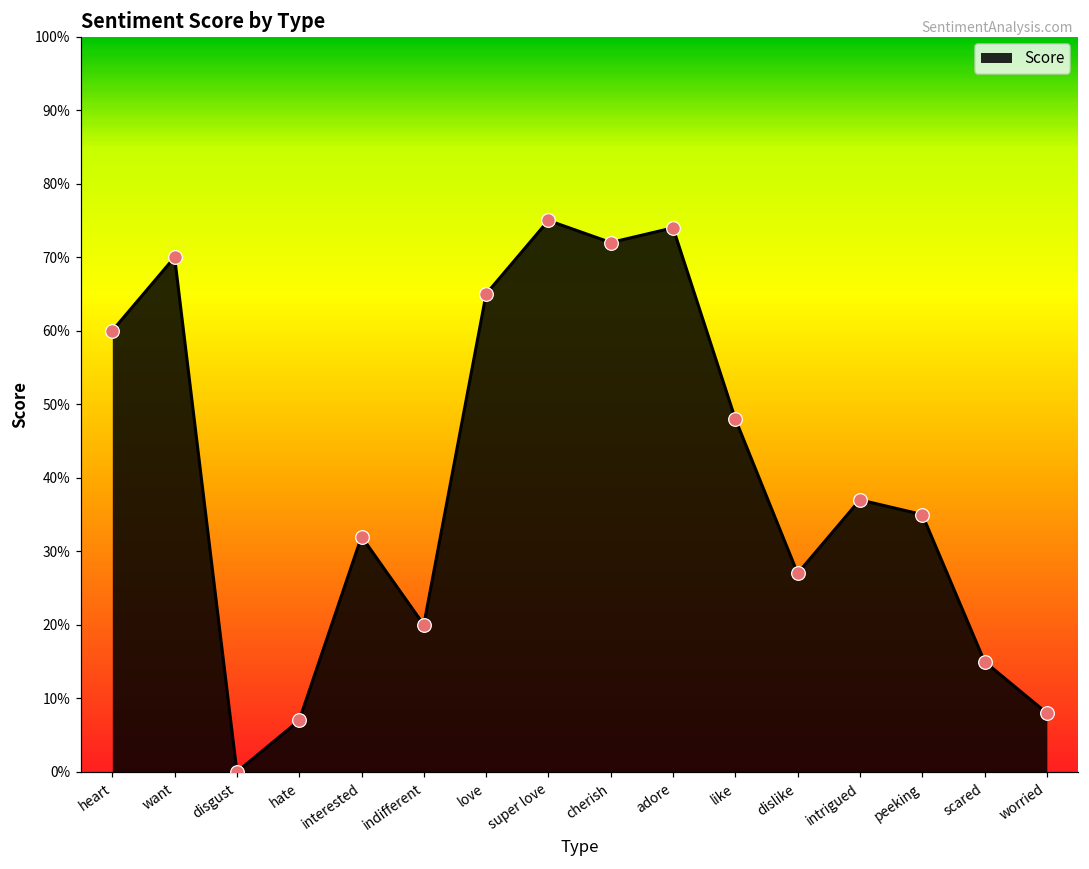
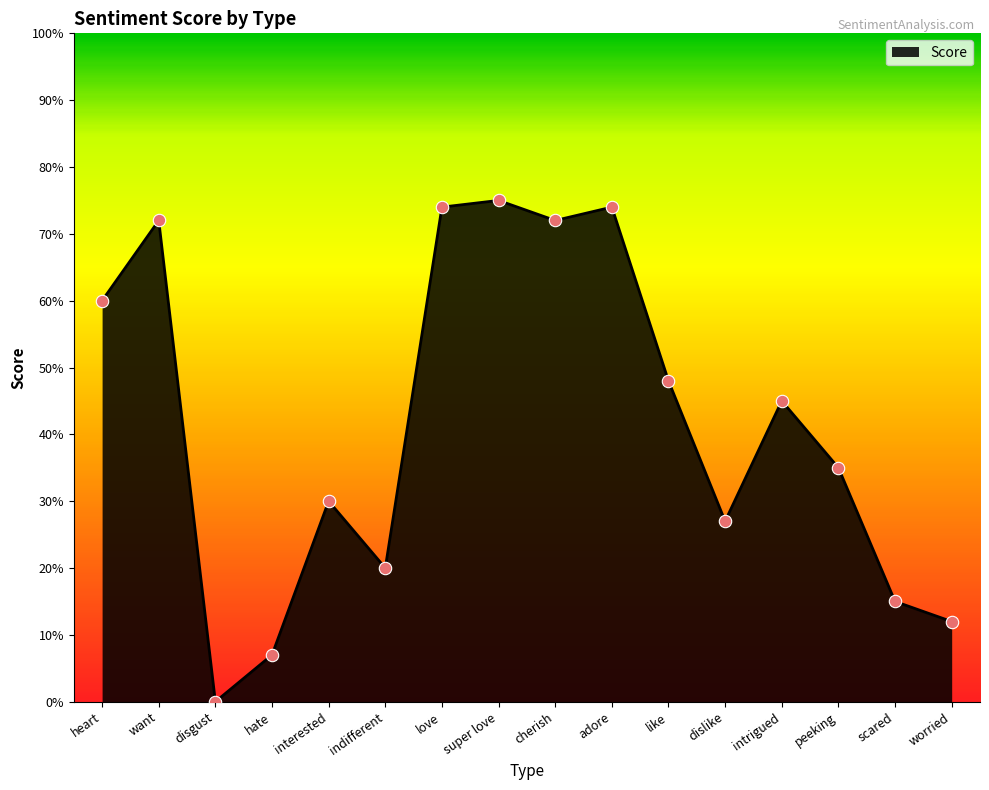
want: 70% -> 72%
interested: 32% -> 30%
love: 65% -> 74%
intrigued: 37% -> 45%
worried: 8% -> 12%
